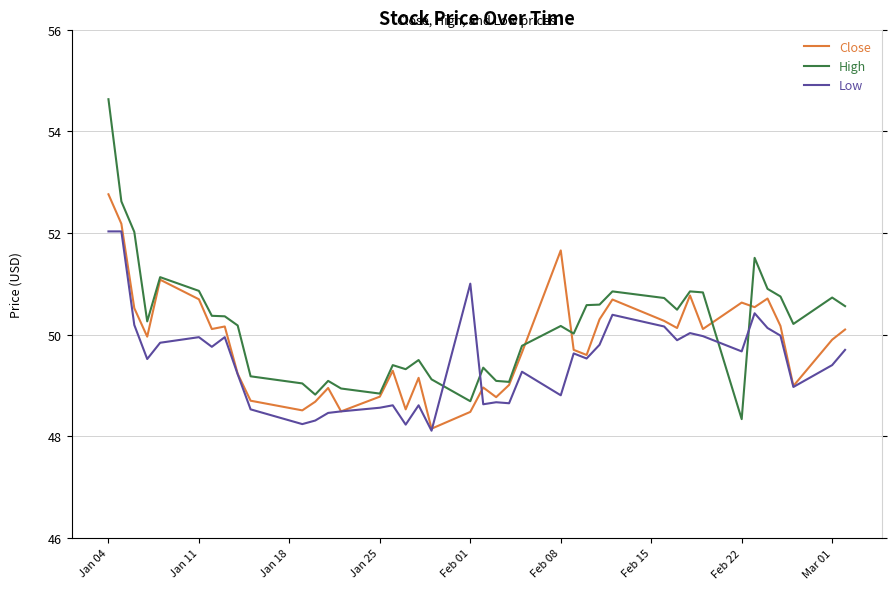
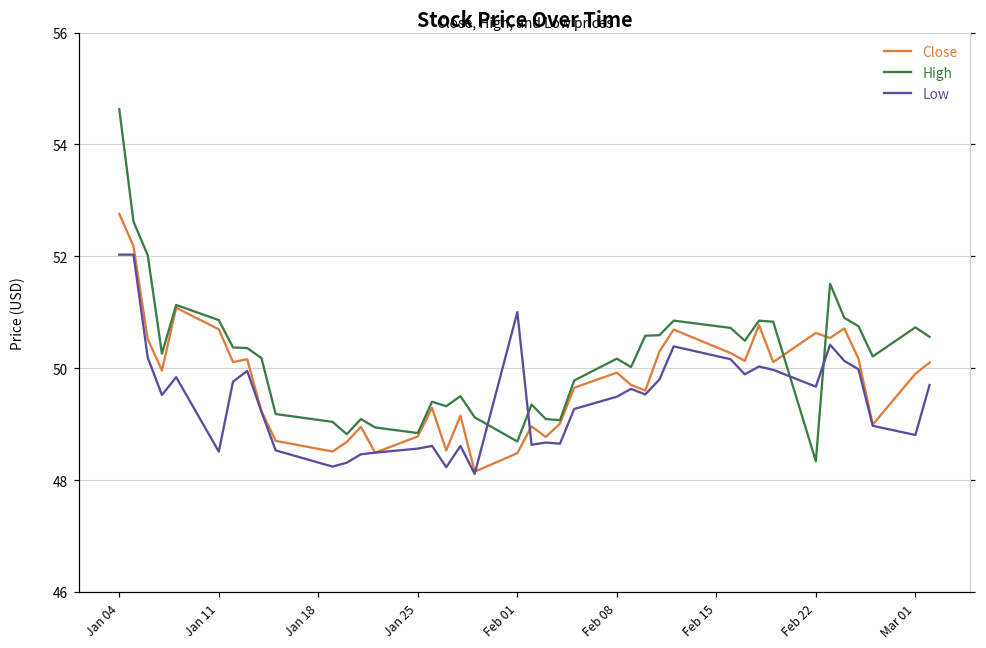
Low, Jan 11: 50.0 -> 48.5
Close, Feb 08: 51.7 -> 49.9
Low, Feb 08: 48.8 -> 49.5
Low, Mar 01: 49.4 -> 48.8
